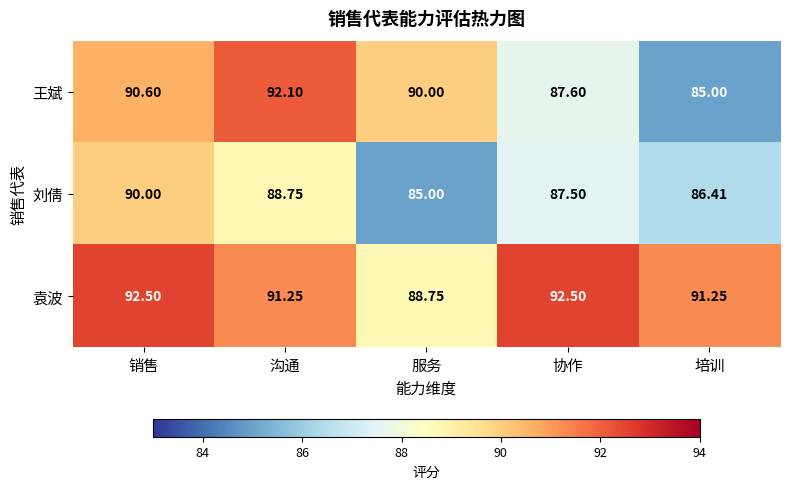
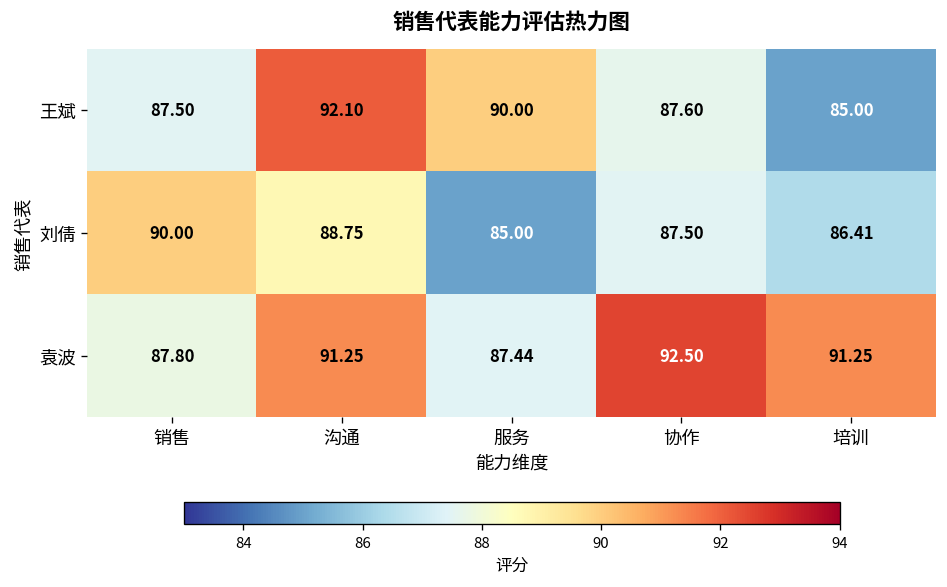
王斌, 销售: 90.60 -> 87.50
袁波, 销售: 92.50 -> 87.80
袁波, 服务: 88.75 -> 87.44
